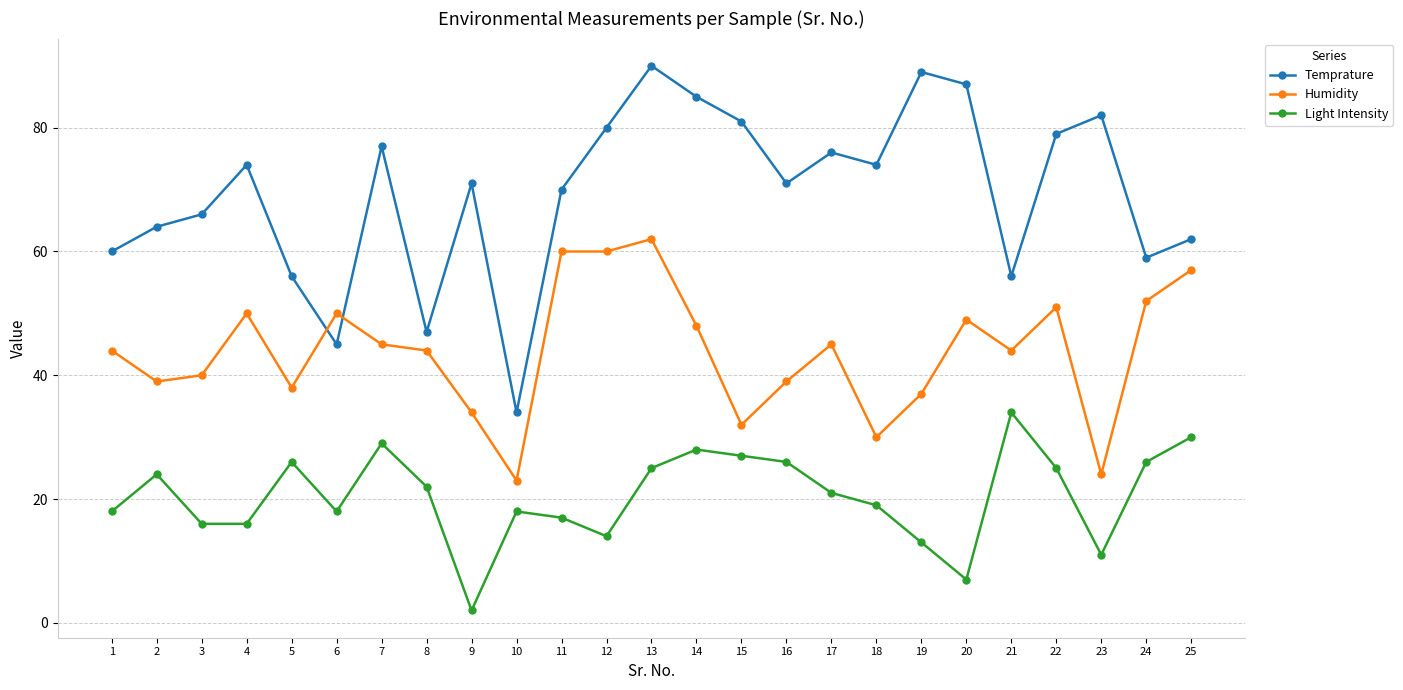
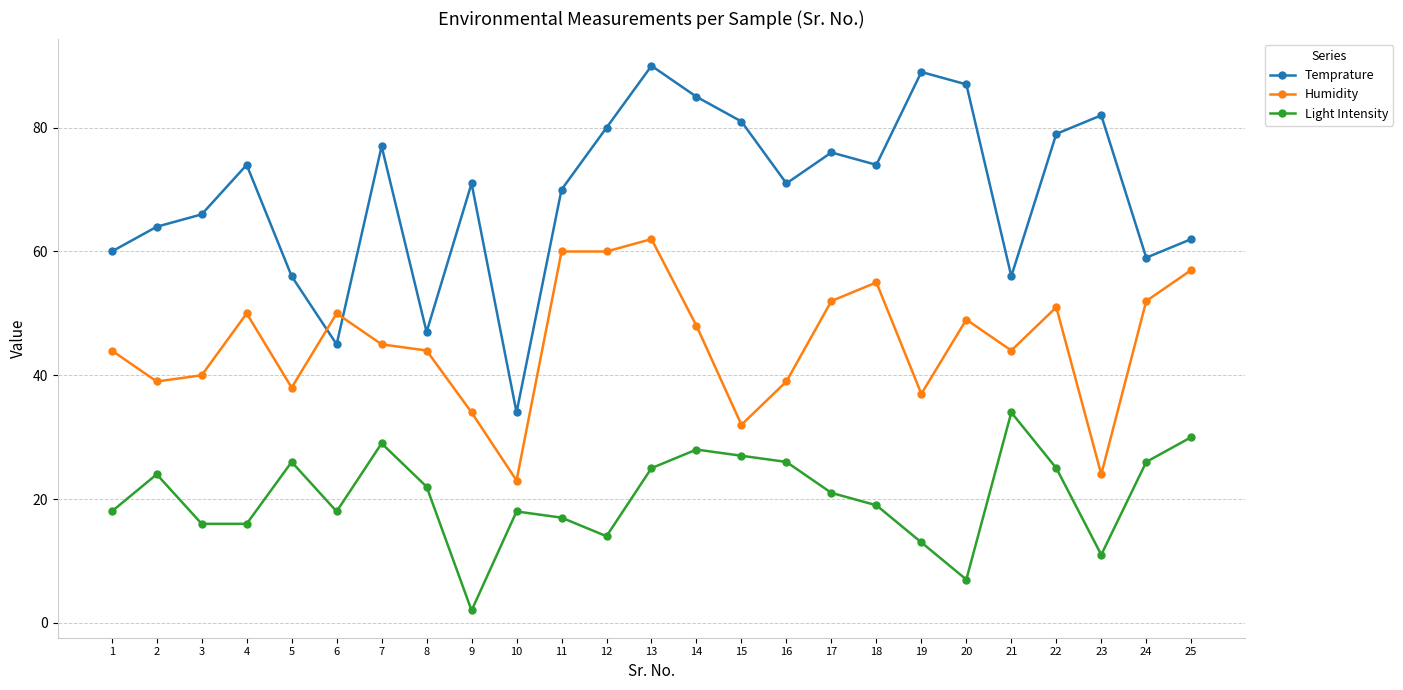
Humidity, 17: 45 -> 52
Humidity, 18: 30 -> 55
